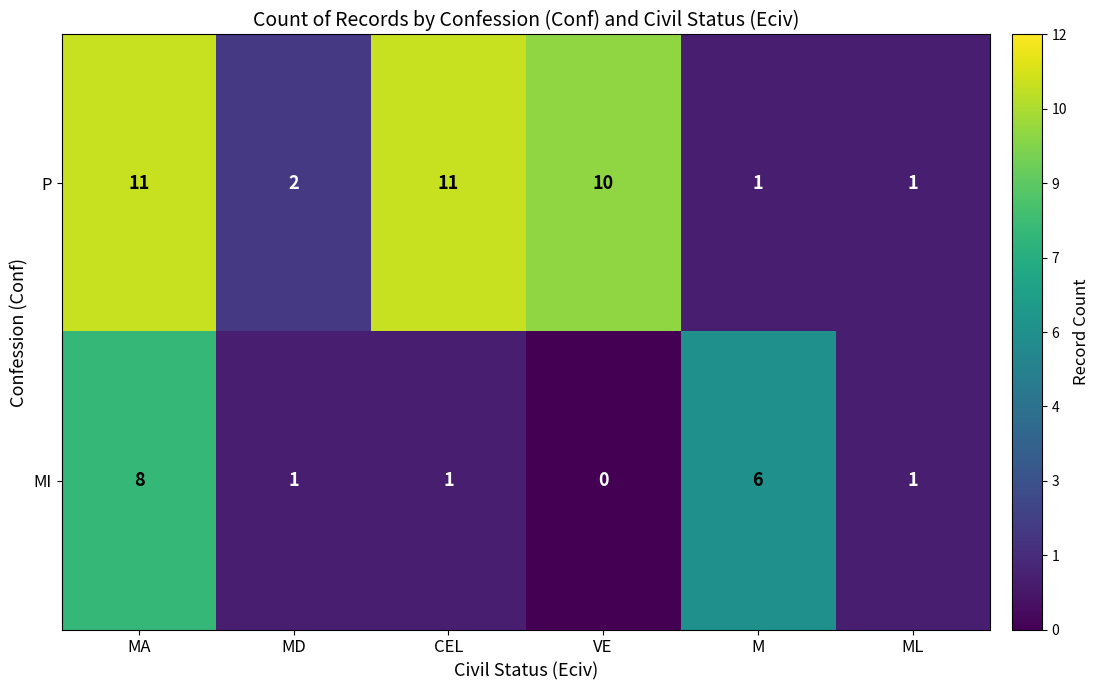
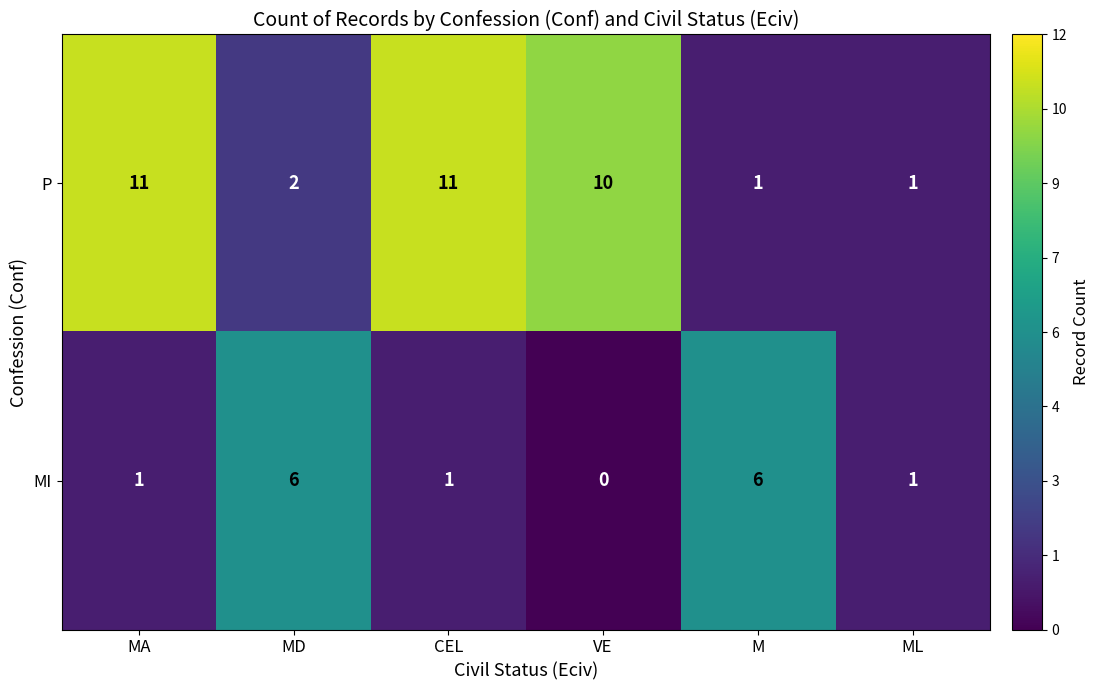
MI, MA: 8 -> 1
MI, MD: 1 -> 6
